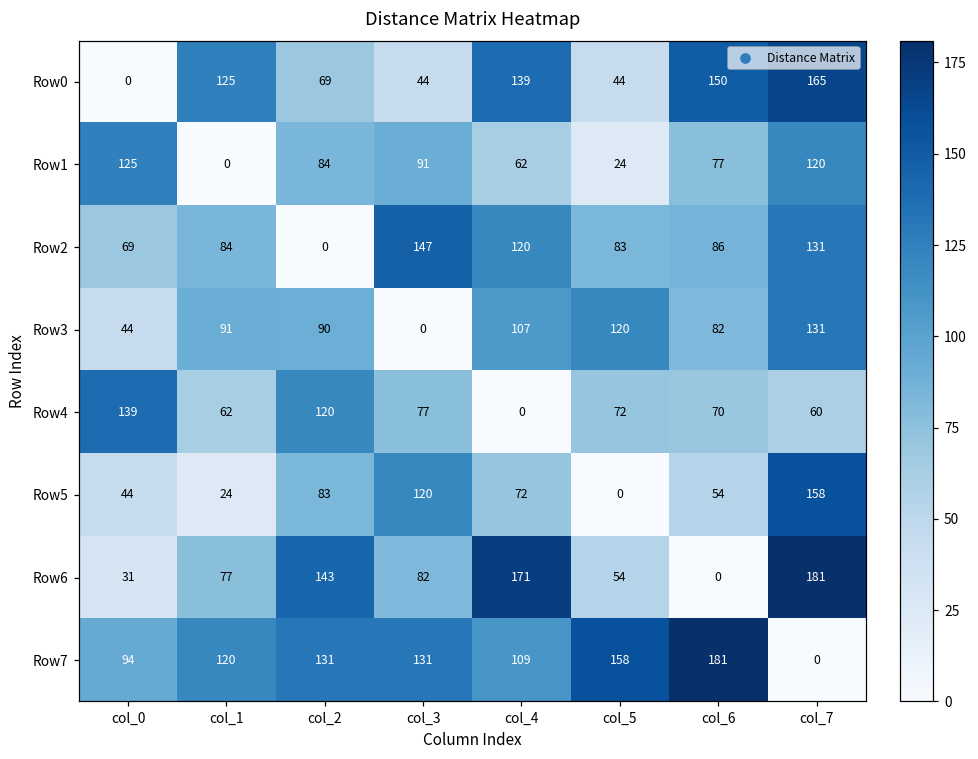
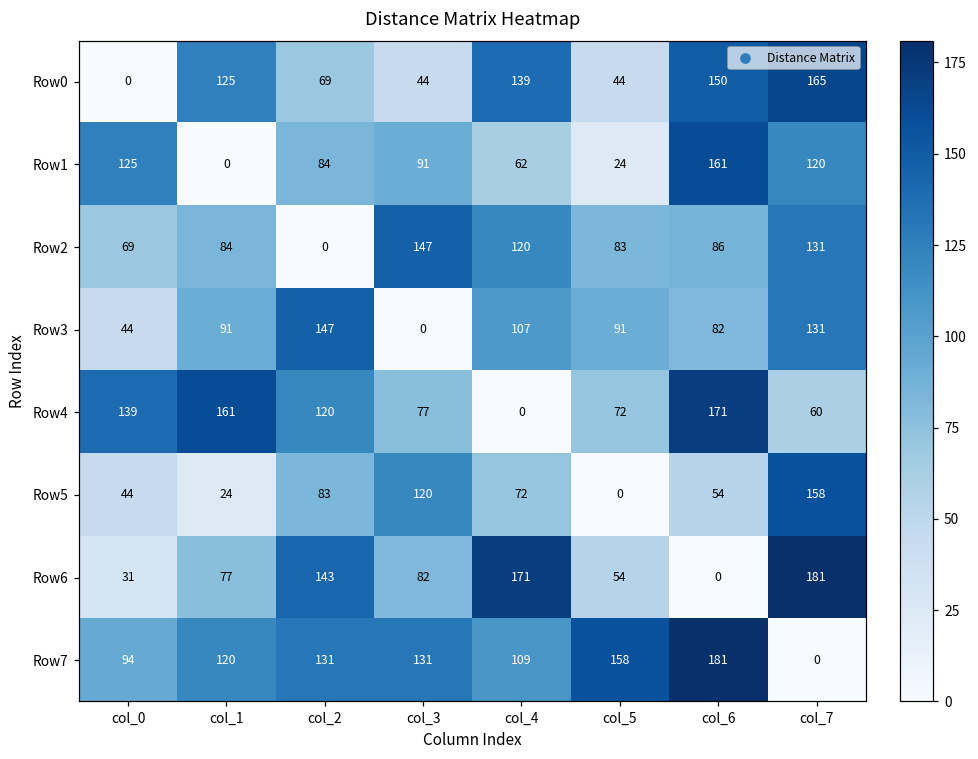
Row1, col_6: 77 -> 161
Row3, col_2: 90 -> 147
Row3, col_5: 120 -> 91
Row4, col_1: 62 -> 161
Row4, col_6: 70 -> 171
